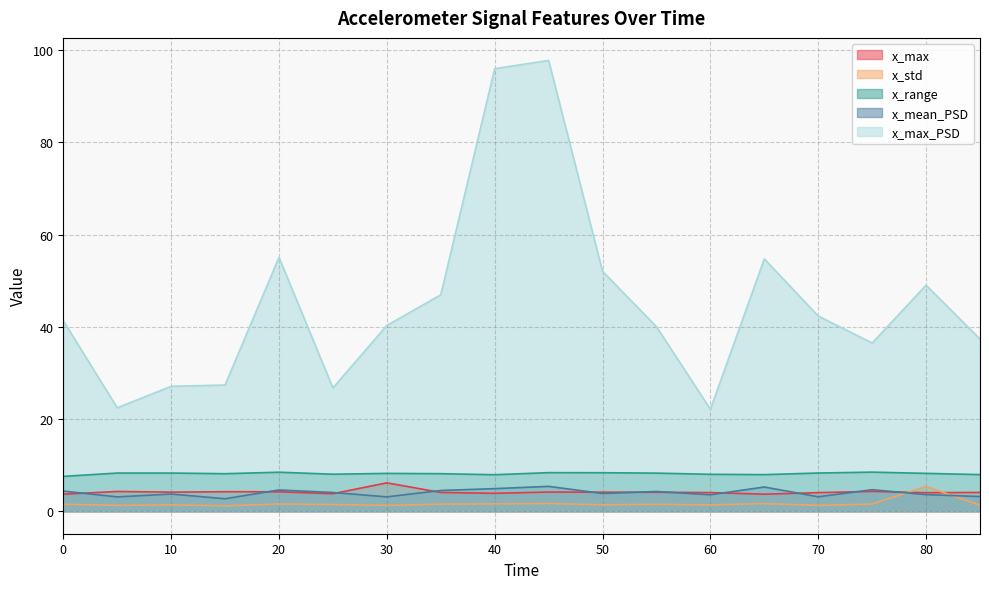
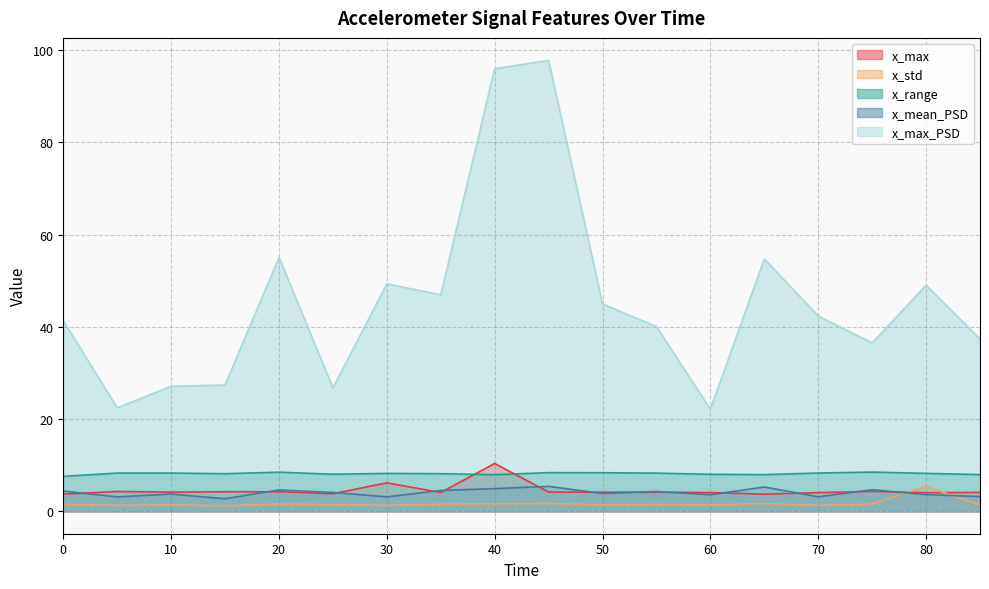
x_max_PSD, 30: 40 -> 49
x_max, 40: 4 -> 10
x_max_PSD, 50: 52 -> 45
